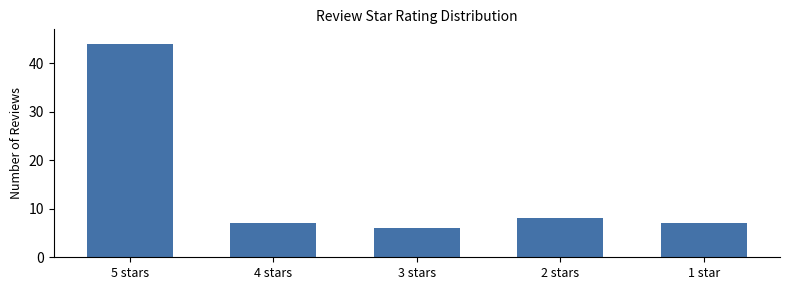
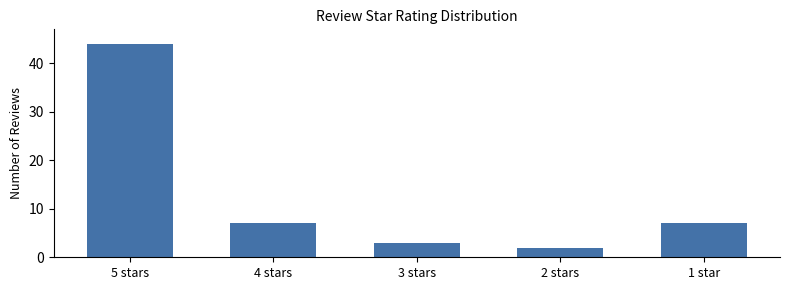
3 stars: 6 -> 3
2 stars: 8 -> 2
